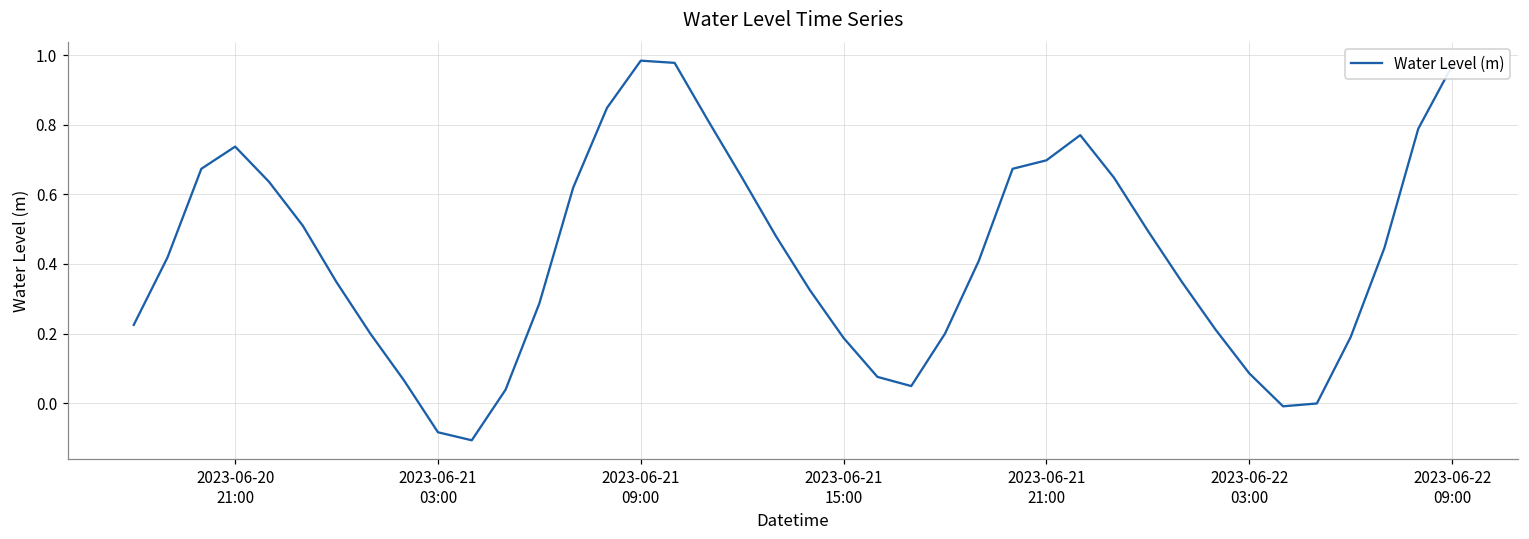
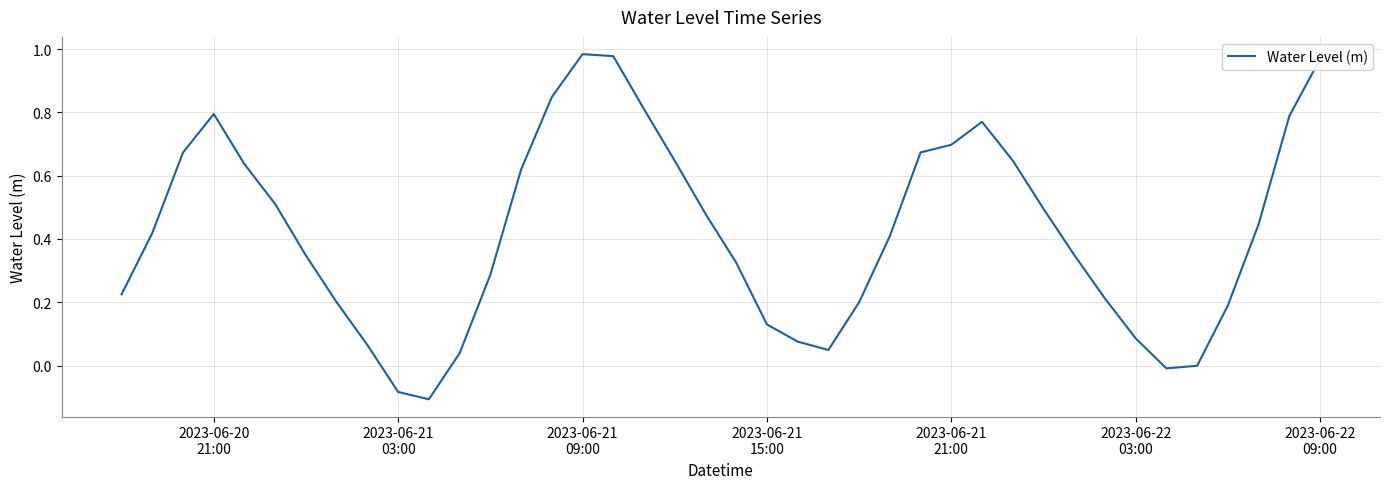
2023-06-20 21:00: 0.74 -> 0.79
2023-06-21 15:00: 0.19 -> 0.13
